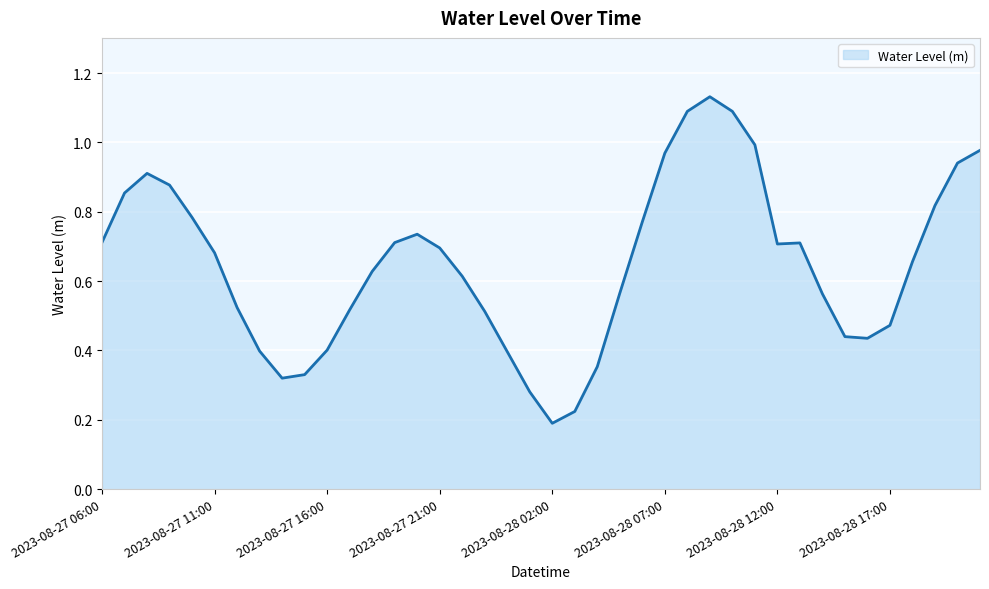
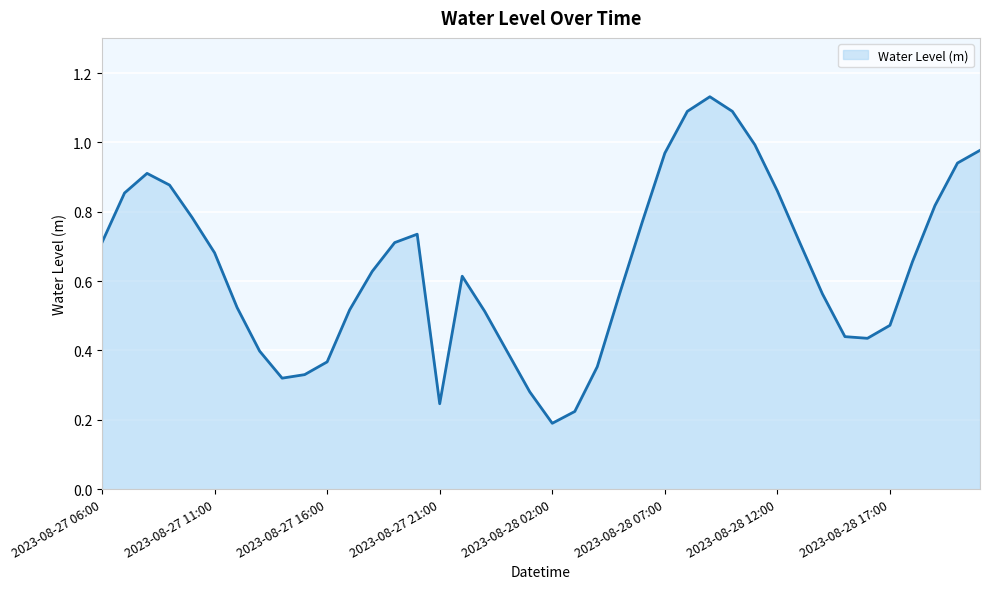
2023-08-27 16:00: 0.40 -> 0.37
2023-08-27 21:00: 0.70 -> 0.25
2023-08-28 12:00: 0.71 -> 0.86
